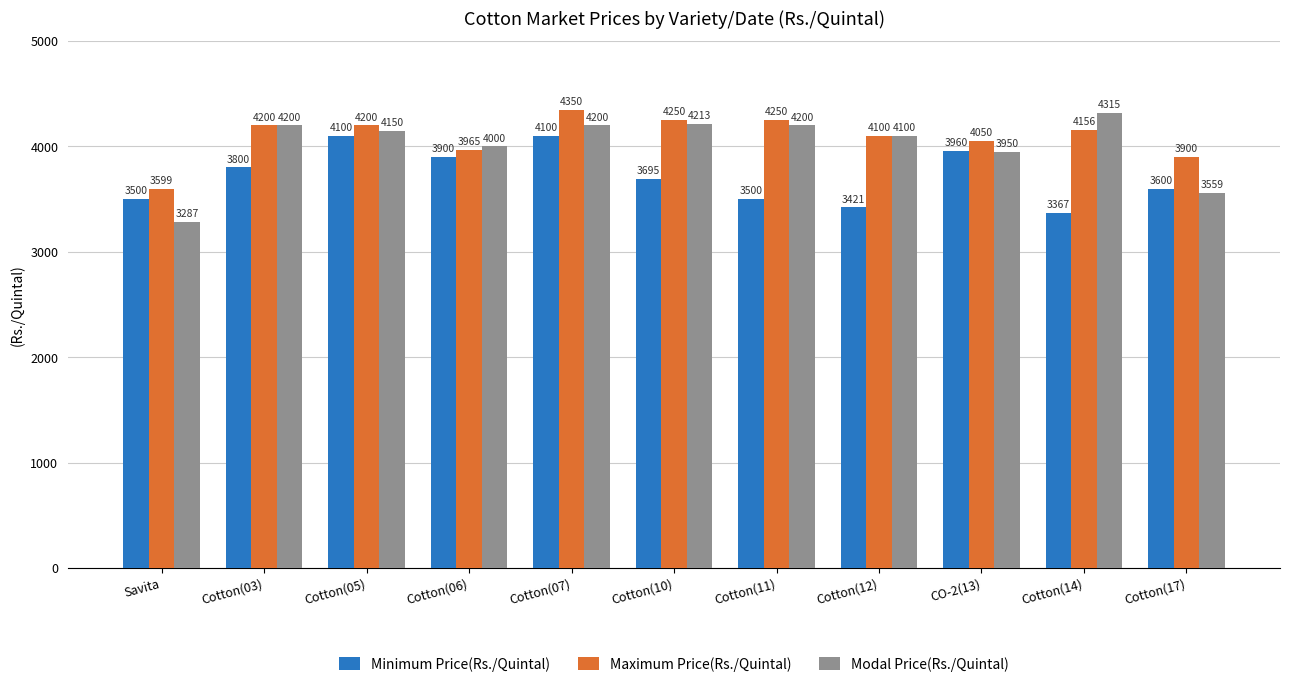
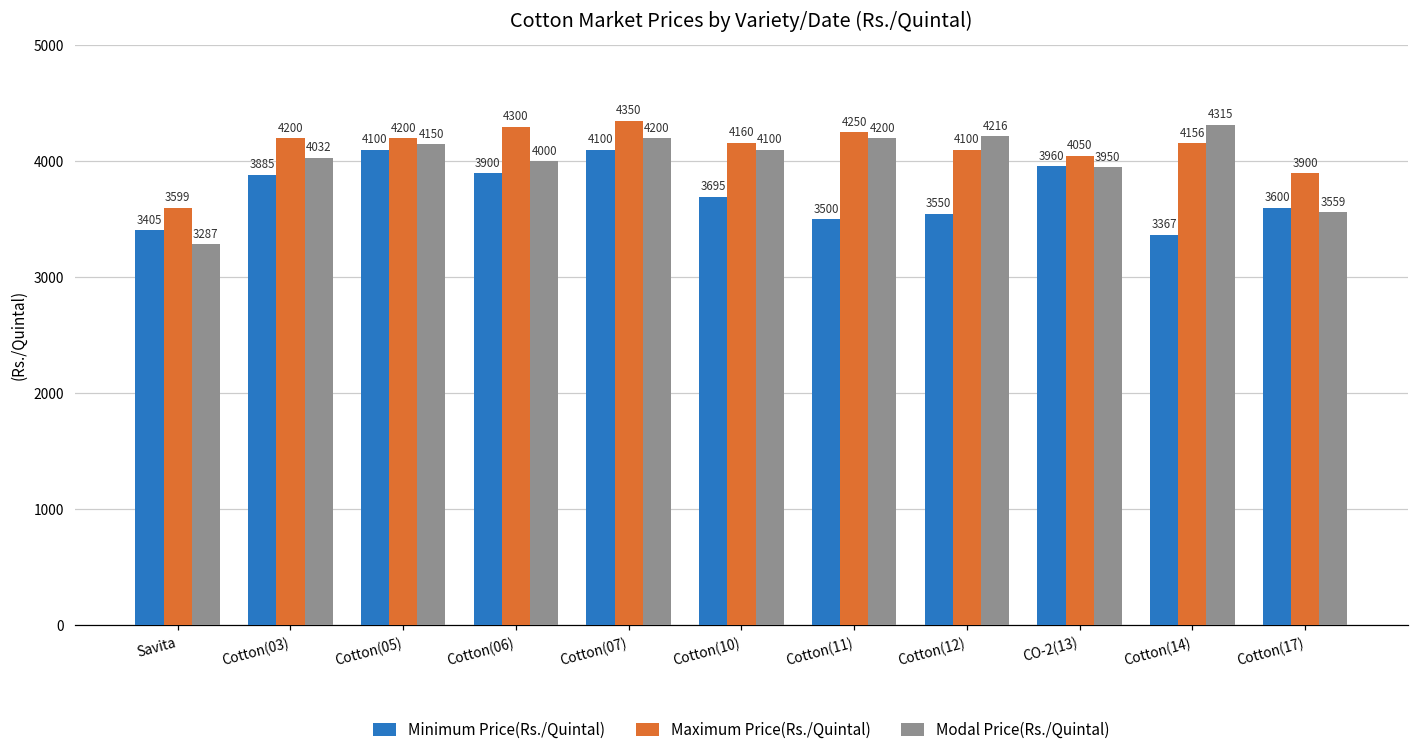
Minimum Price(Rs./Quintal), Savita: 3500 -> 3405
Minimum Price(Rs./Quintal), Cotton(03): 3800 -> 3885
Modal Price(Rs./Quintal), Cotton(03): 4200 -> 4032
Maximum Price(Rs./Quintal), Cotton(06): 3965 -> 4300
Maximum Price(Rs./Quintal), Cotton(10): 4250 -> 4160
Modal Price(Rs./Quintal), Cotton(10): 4213 -> 4100
Minimum Price(Rs./Quintal), Cotton(12): 3421 -> 3550
Modal Price(Rs./Quintal), Cotton(12): 4100 -> 4216
